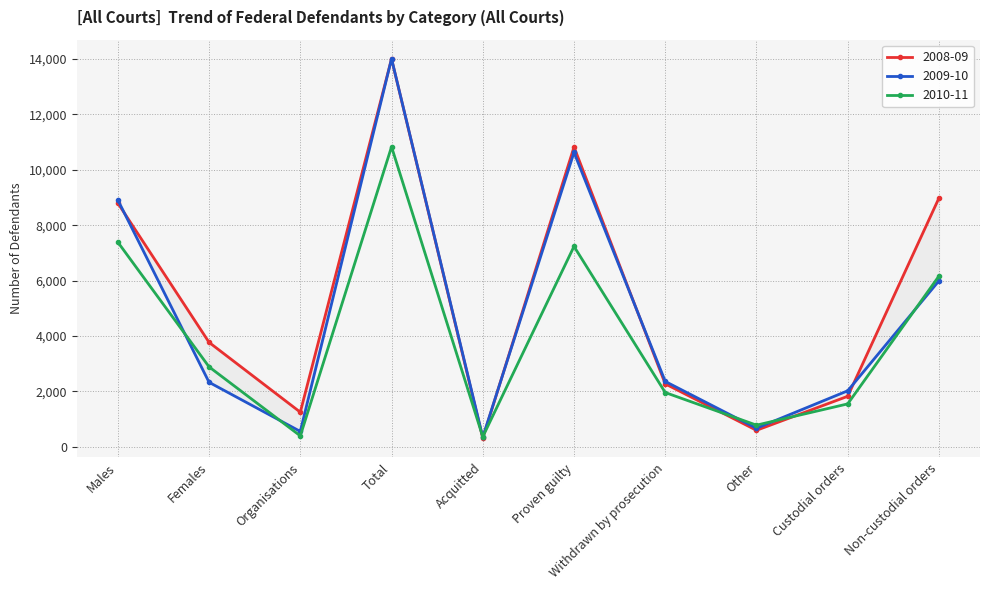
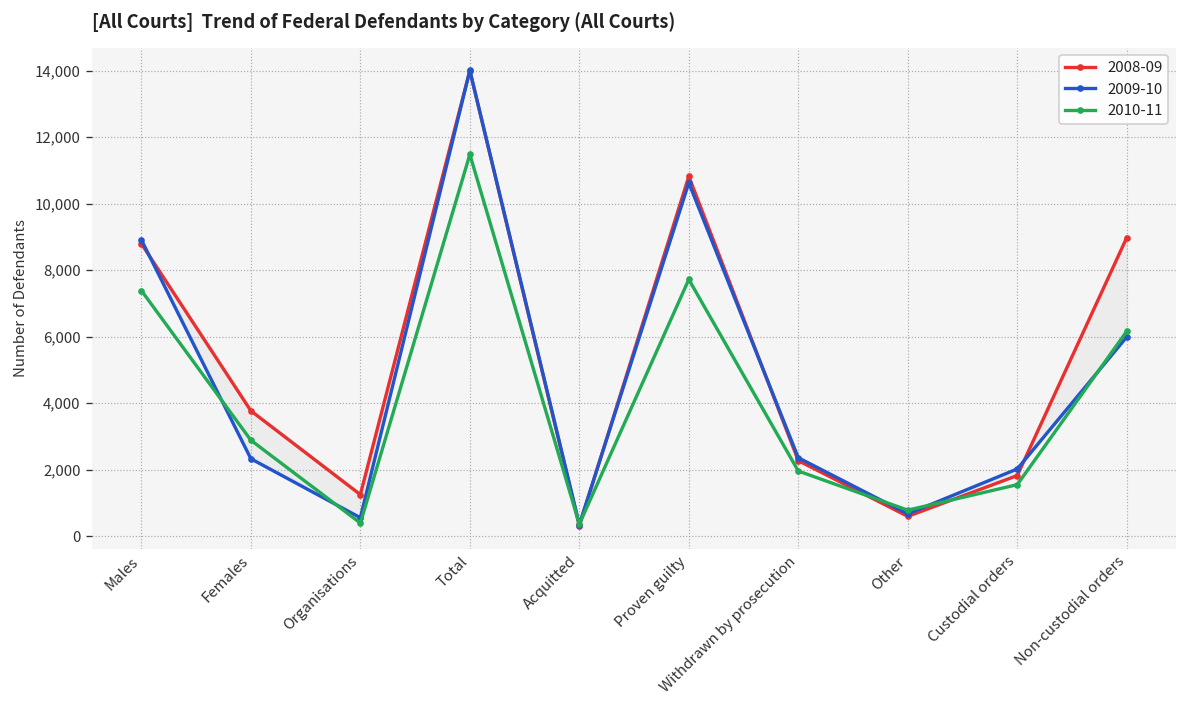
2010-11, Total: 10,800 -> 11,500
2010-11, Proven guilty: 7,200 -> 7,700
